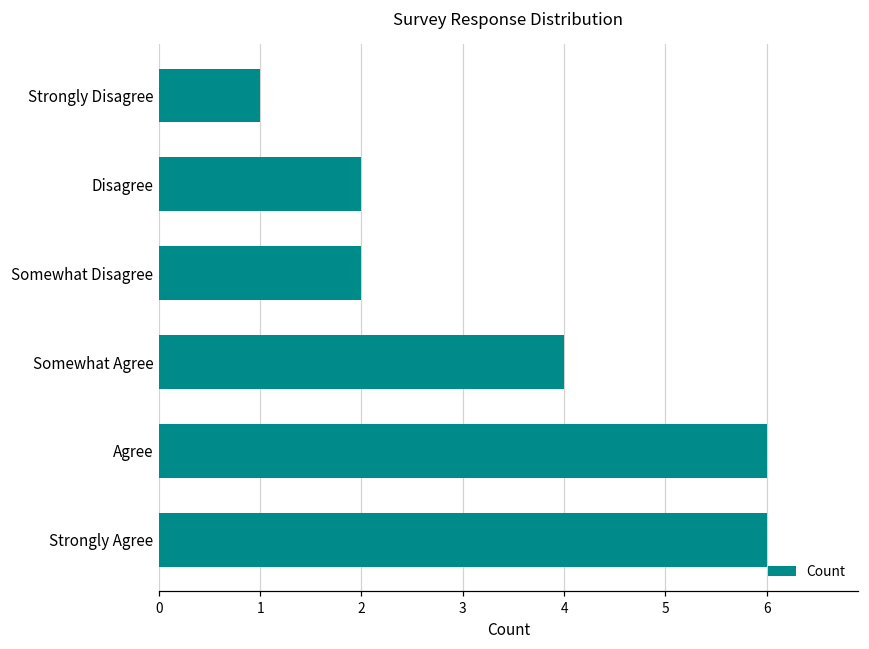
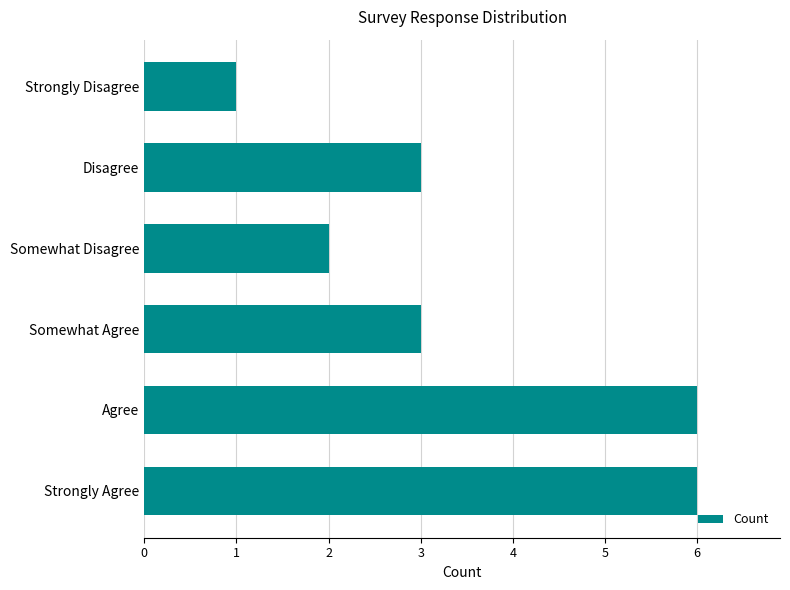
Disagree: 2 -> 3
Somewhat Agree: 4 -> 3
